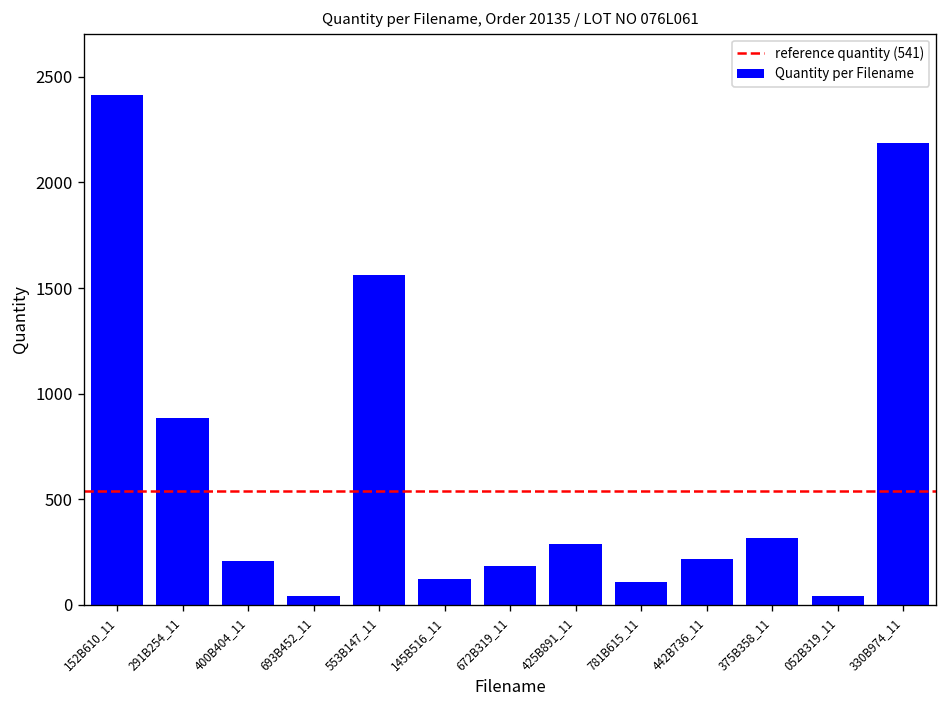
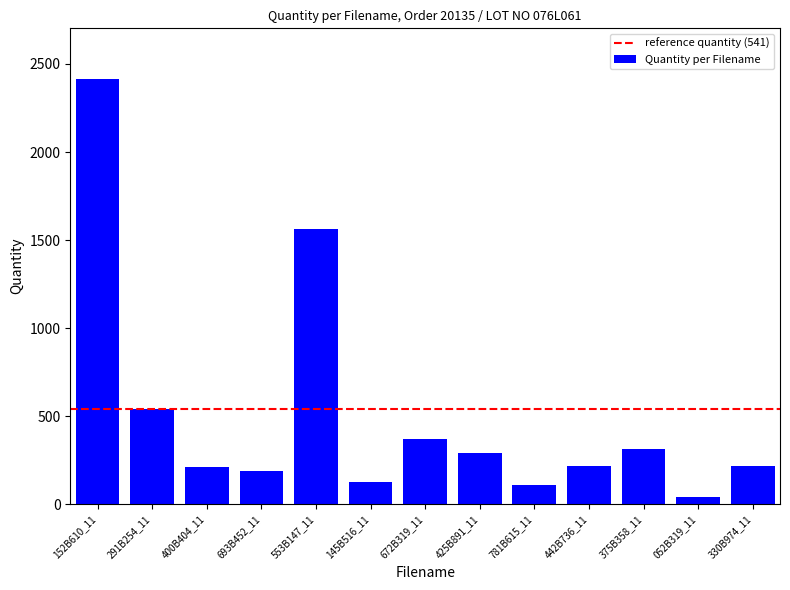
291B254_11: 890 -> 540
693B452_11: 40 -> 190
672B319_11: 190 -> 370
330B974_11: 2190 -> 220
